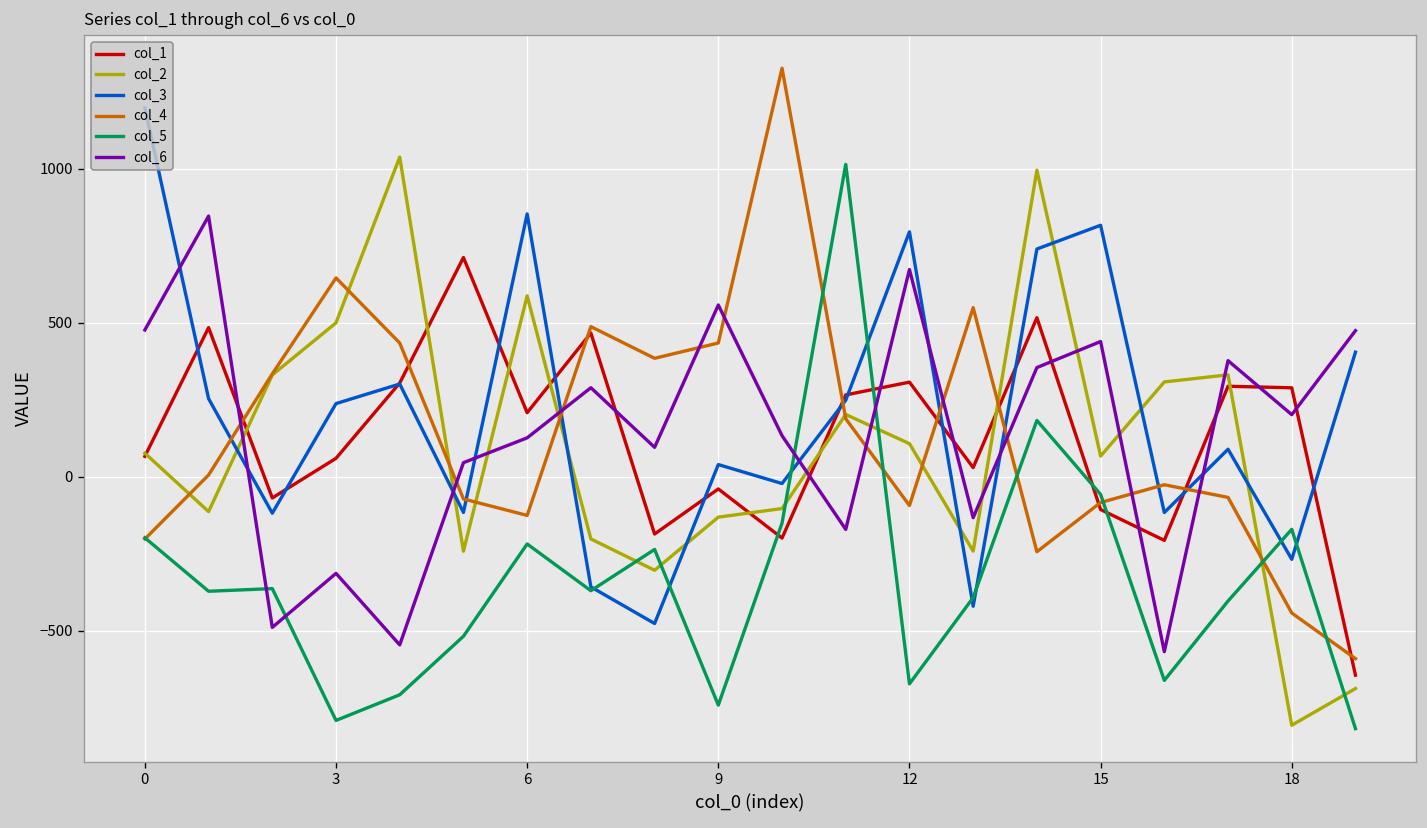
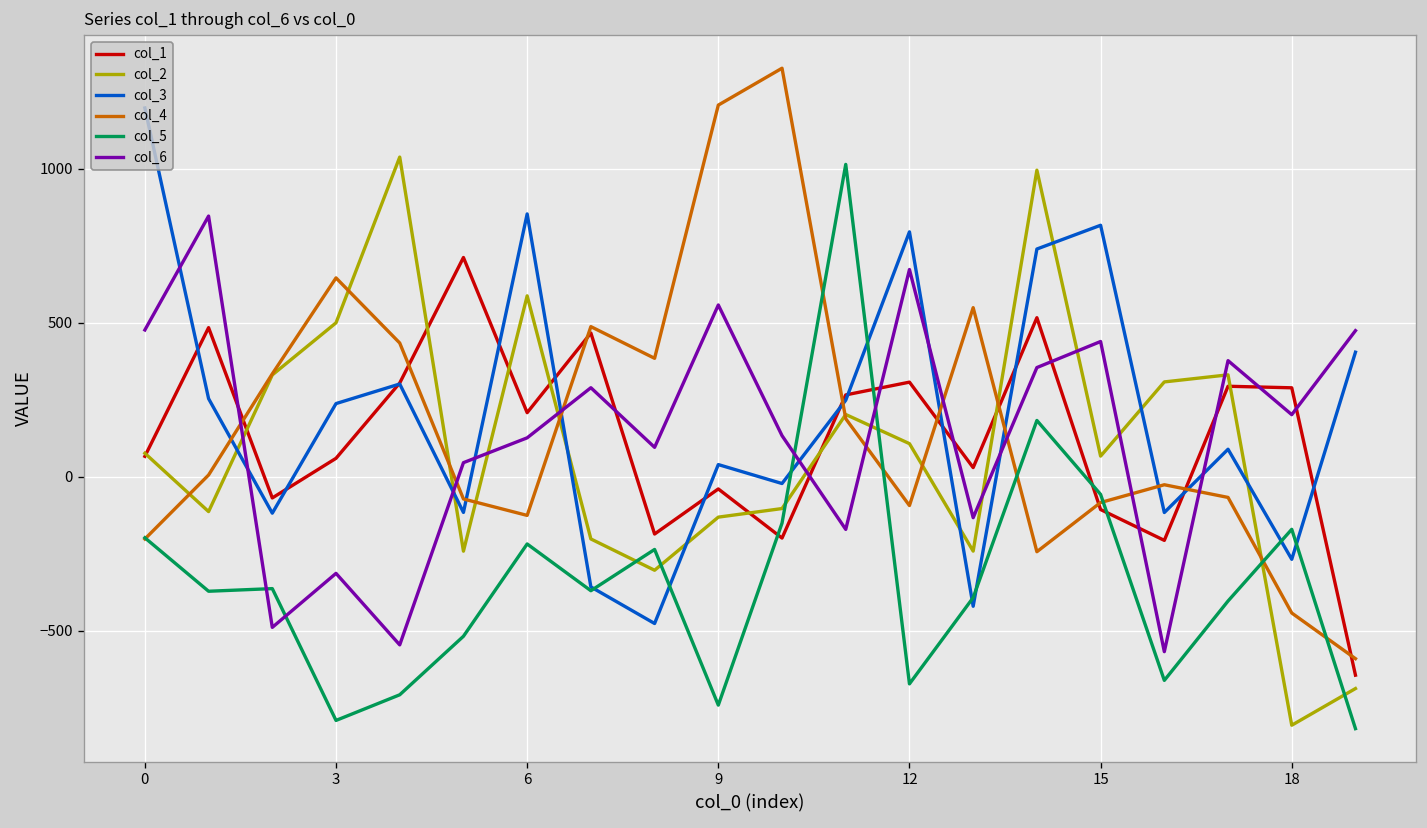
col_4, 9: 430 -> 1210
